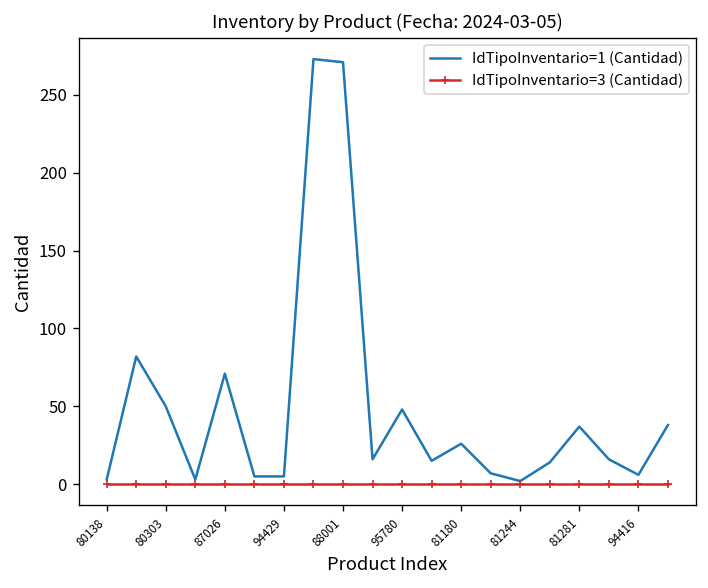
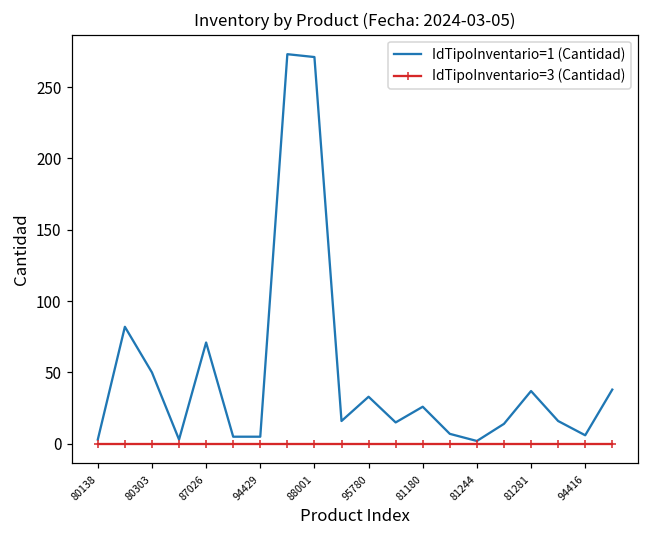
IdTipoInventario=1 (Cantidad), 95780: 48 -> 33
